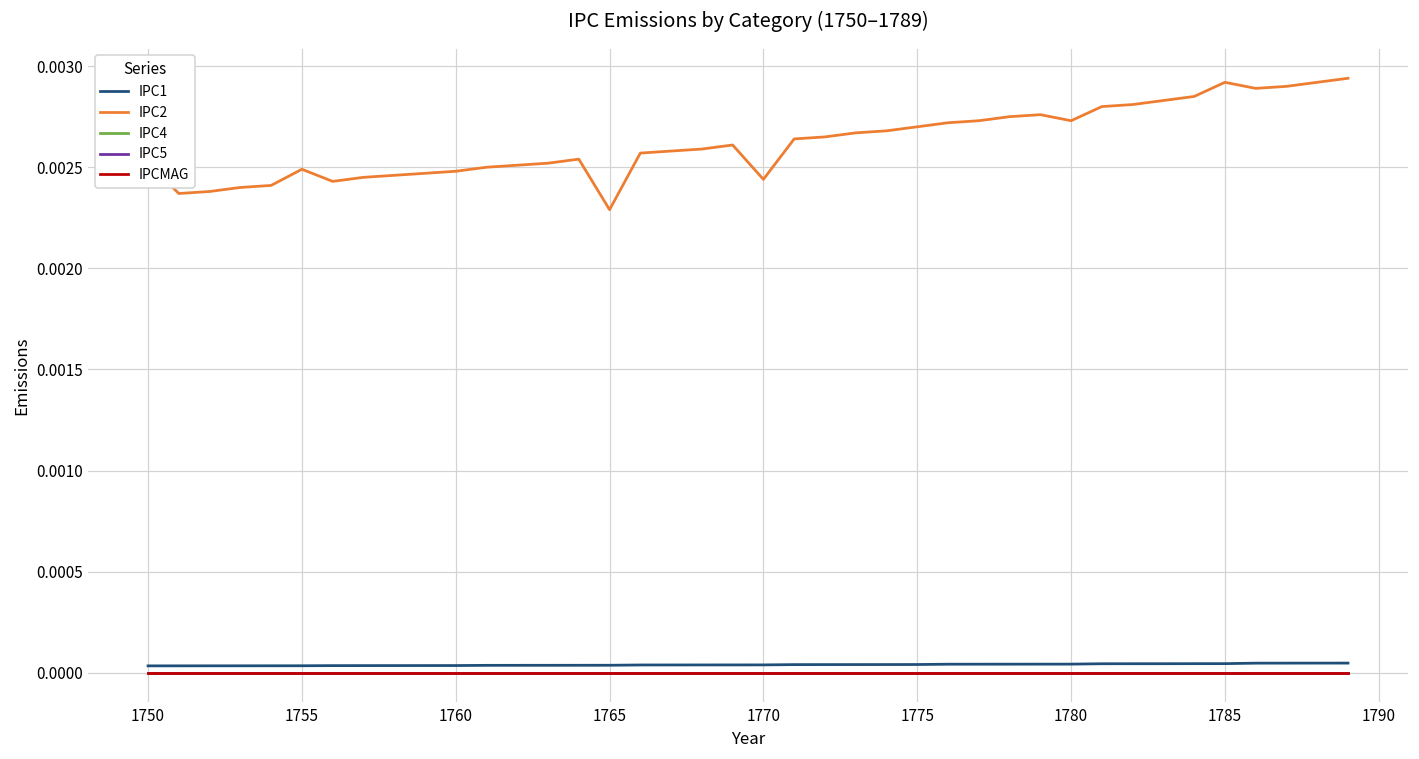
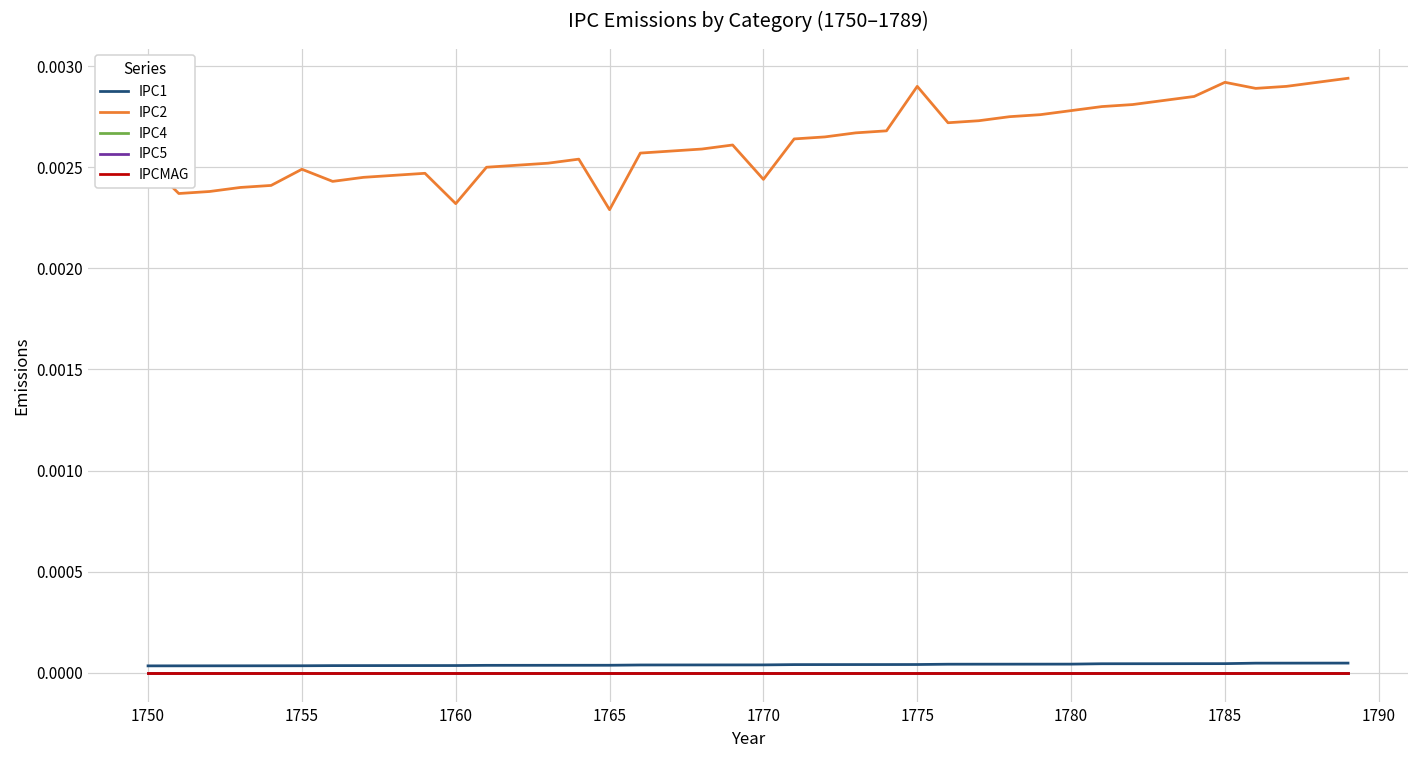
IPC2, 1760: 0.00248 -> 0.00232
IPC2, 1775: 0.0027 -> 0.0029
IPC2, 1780: 0.00273 -> 0.00278
